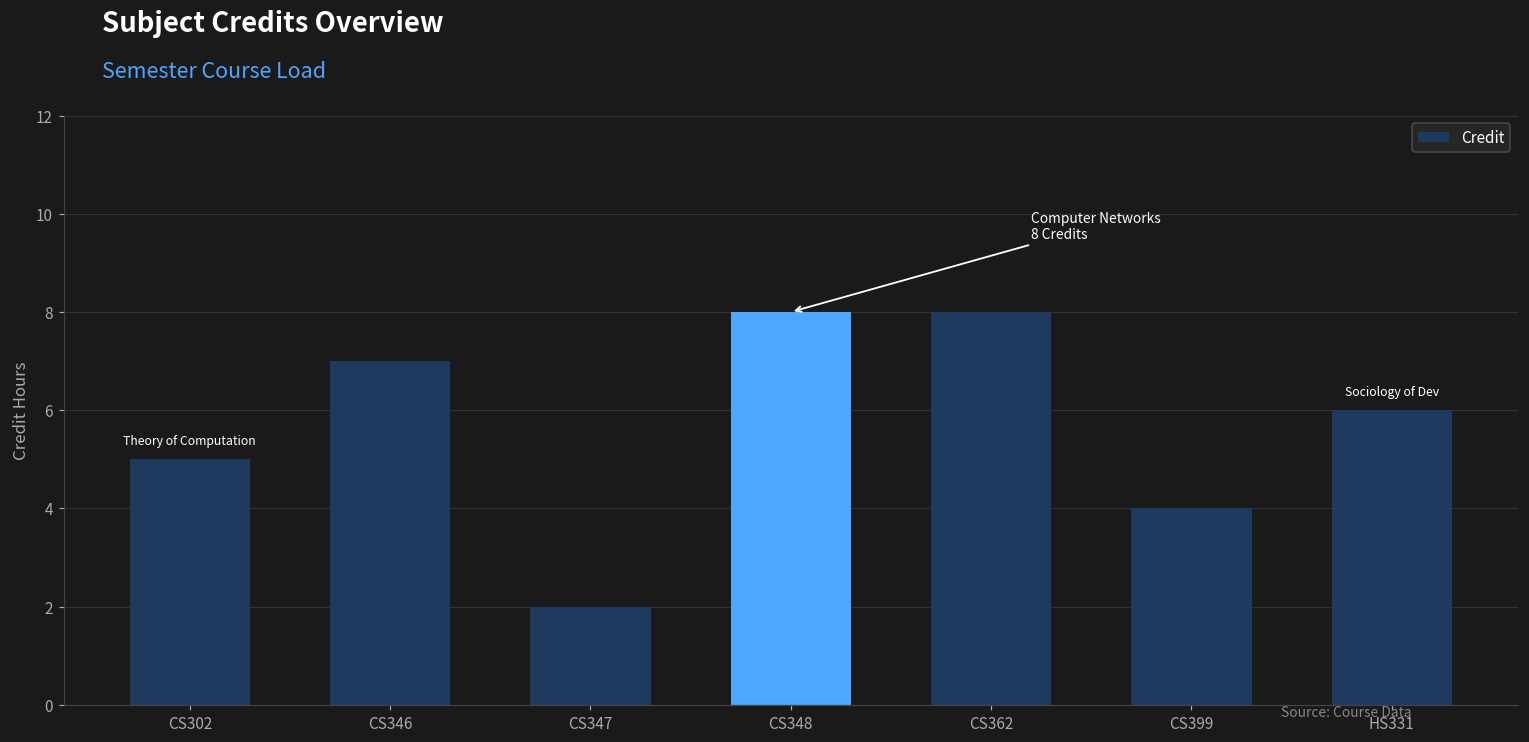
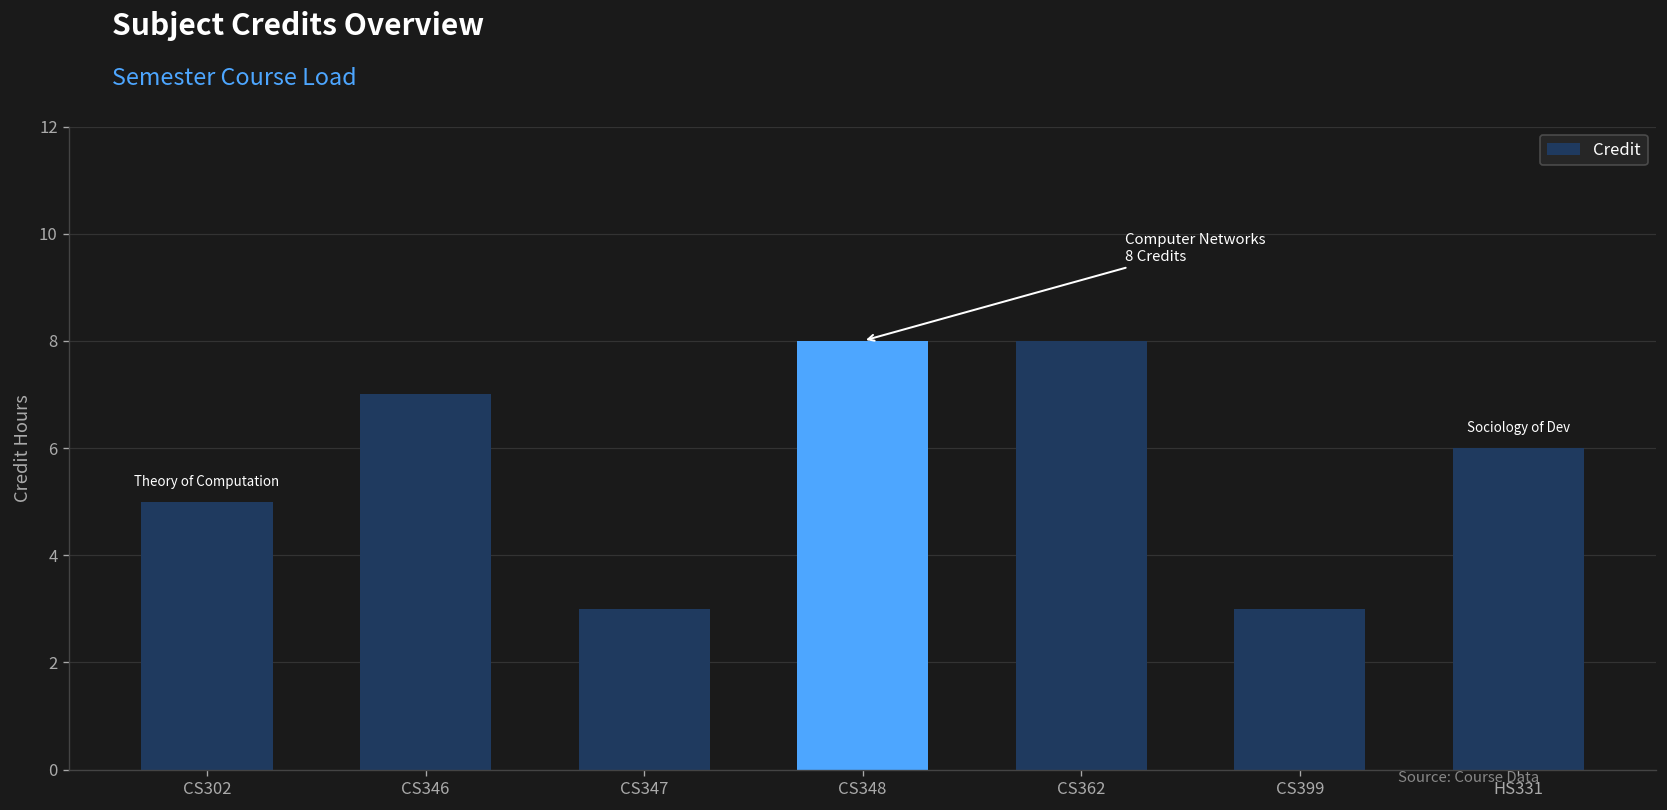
CS347: 2 -> 3
CS399: 4 -> 3
